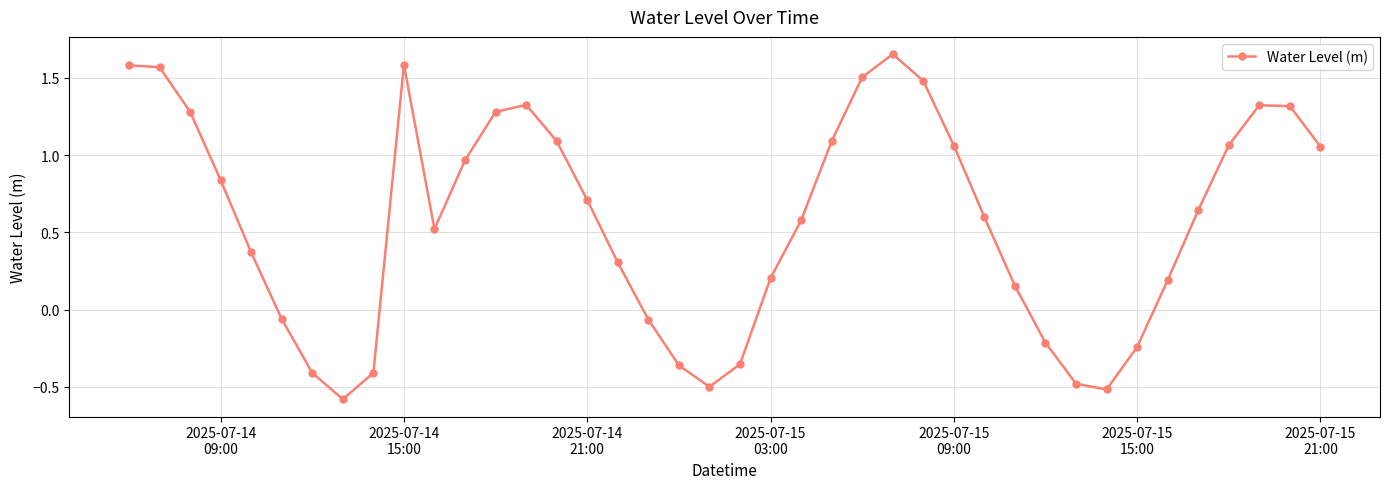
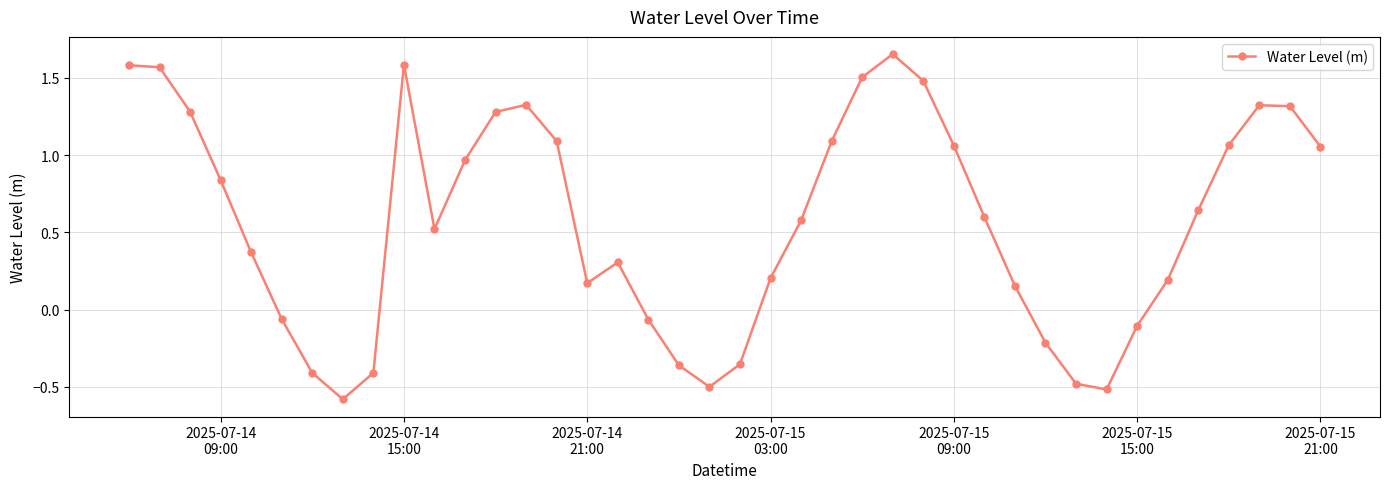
2025-07-14 21:00: 0.71 -> 0.17
2025-07-15 15:00: -0.24 -> -0.11
